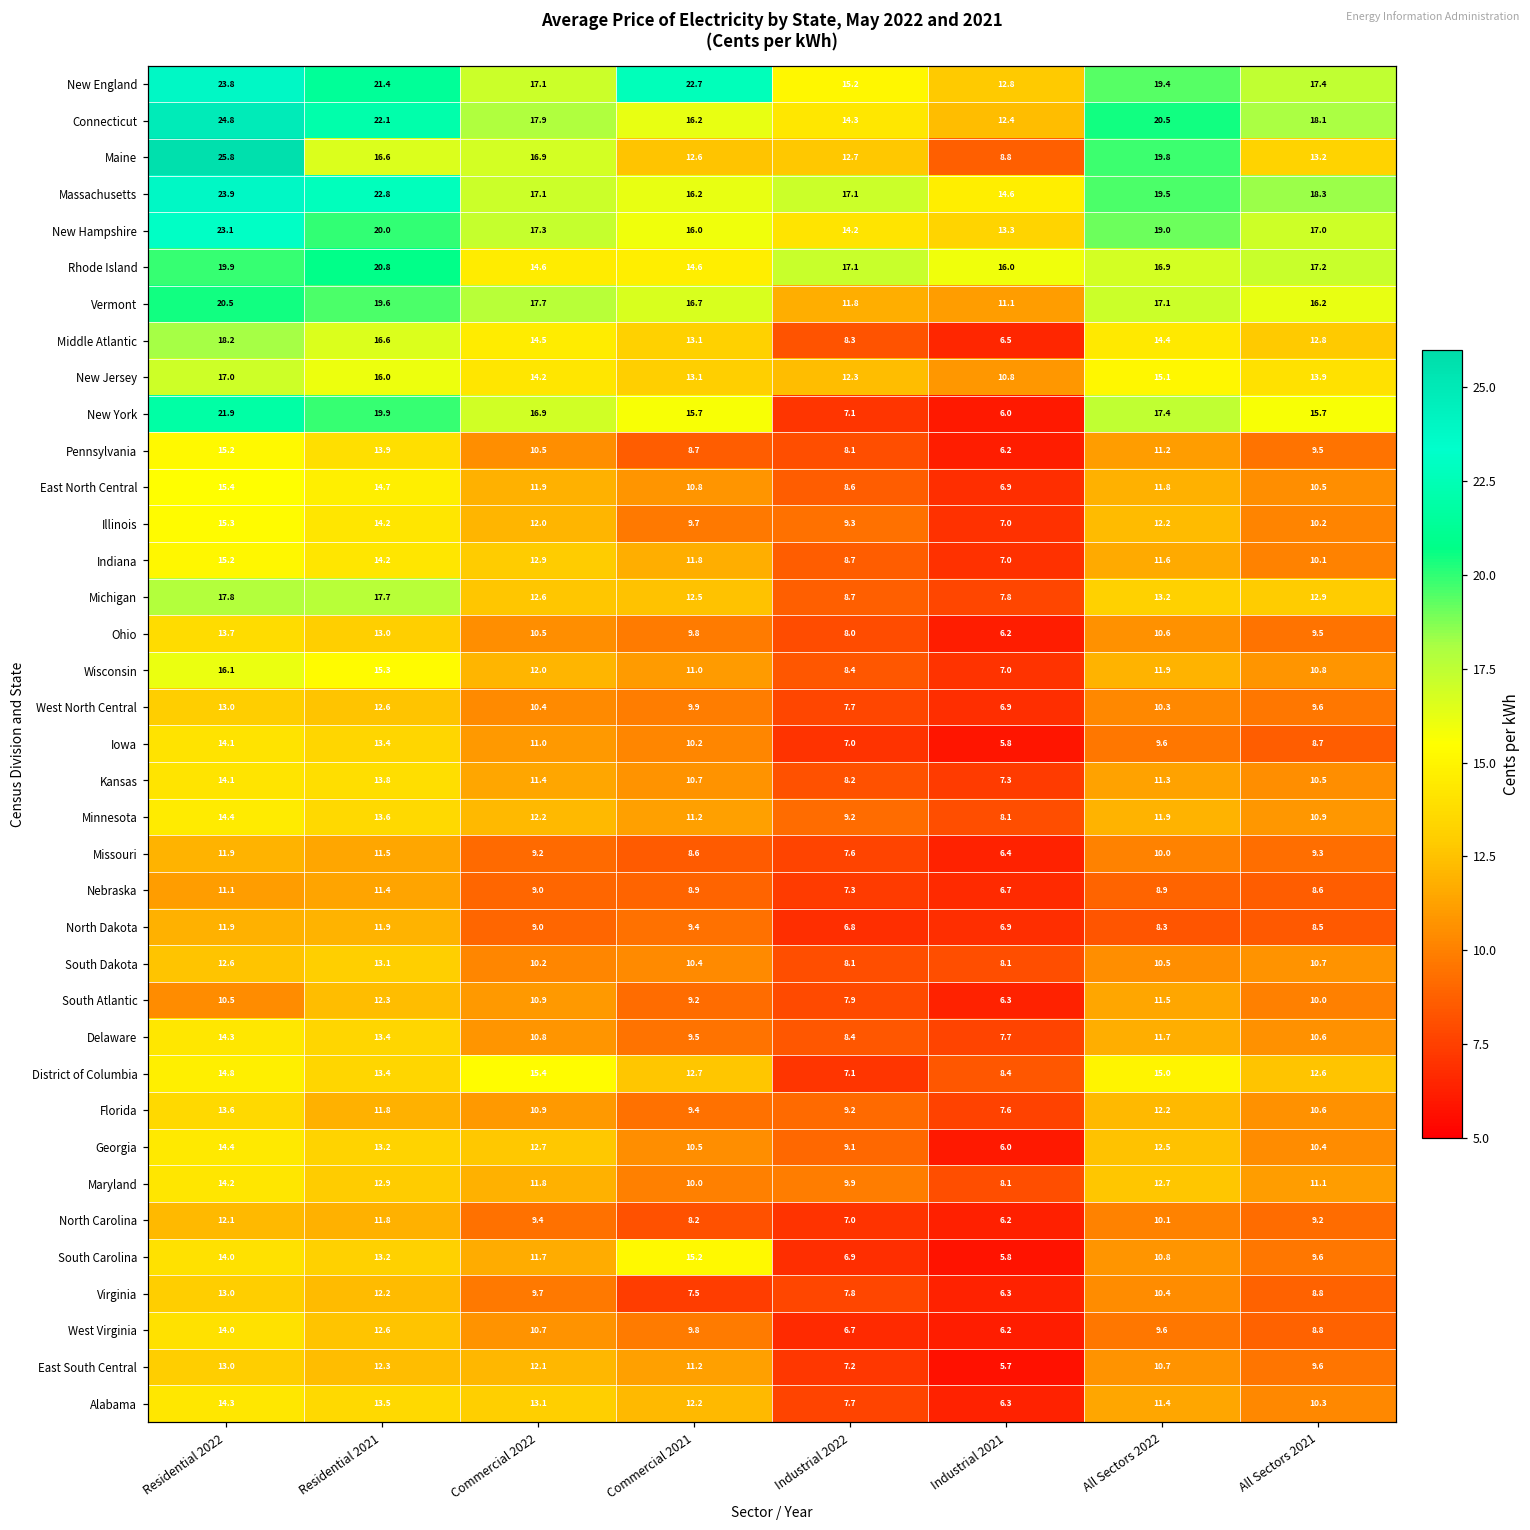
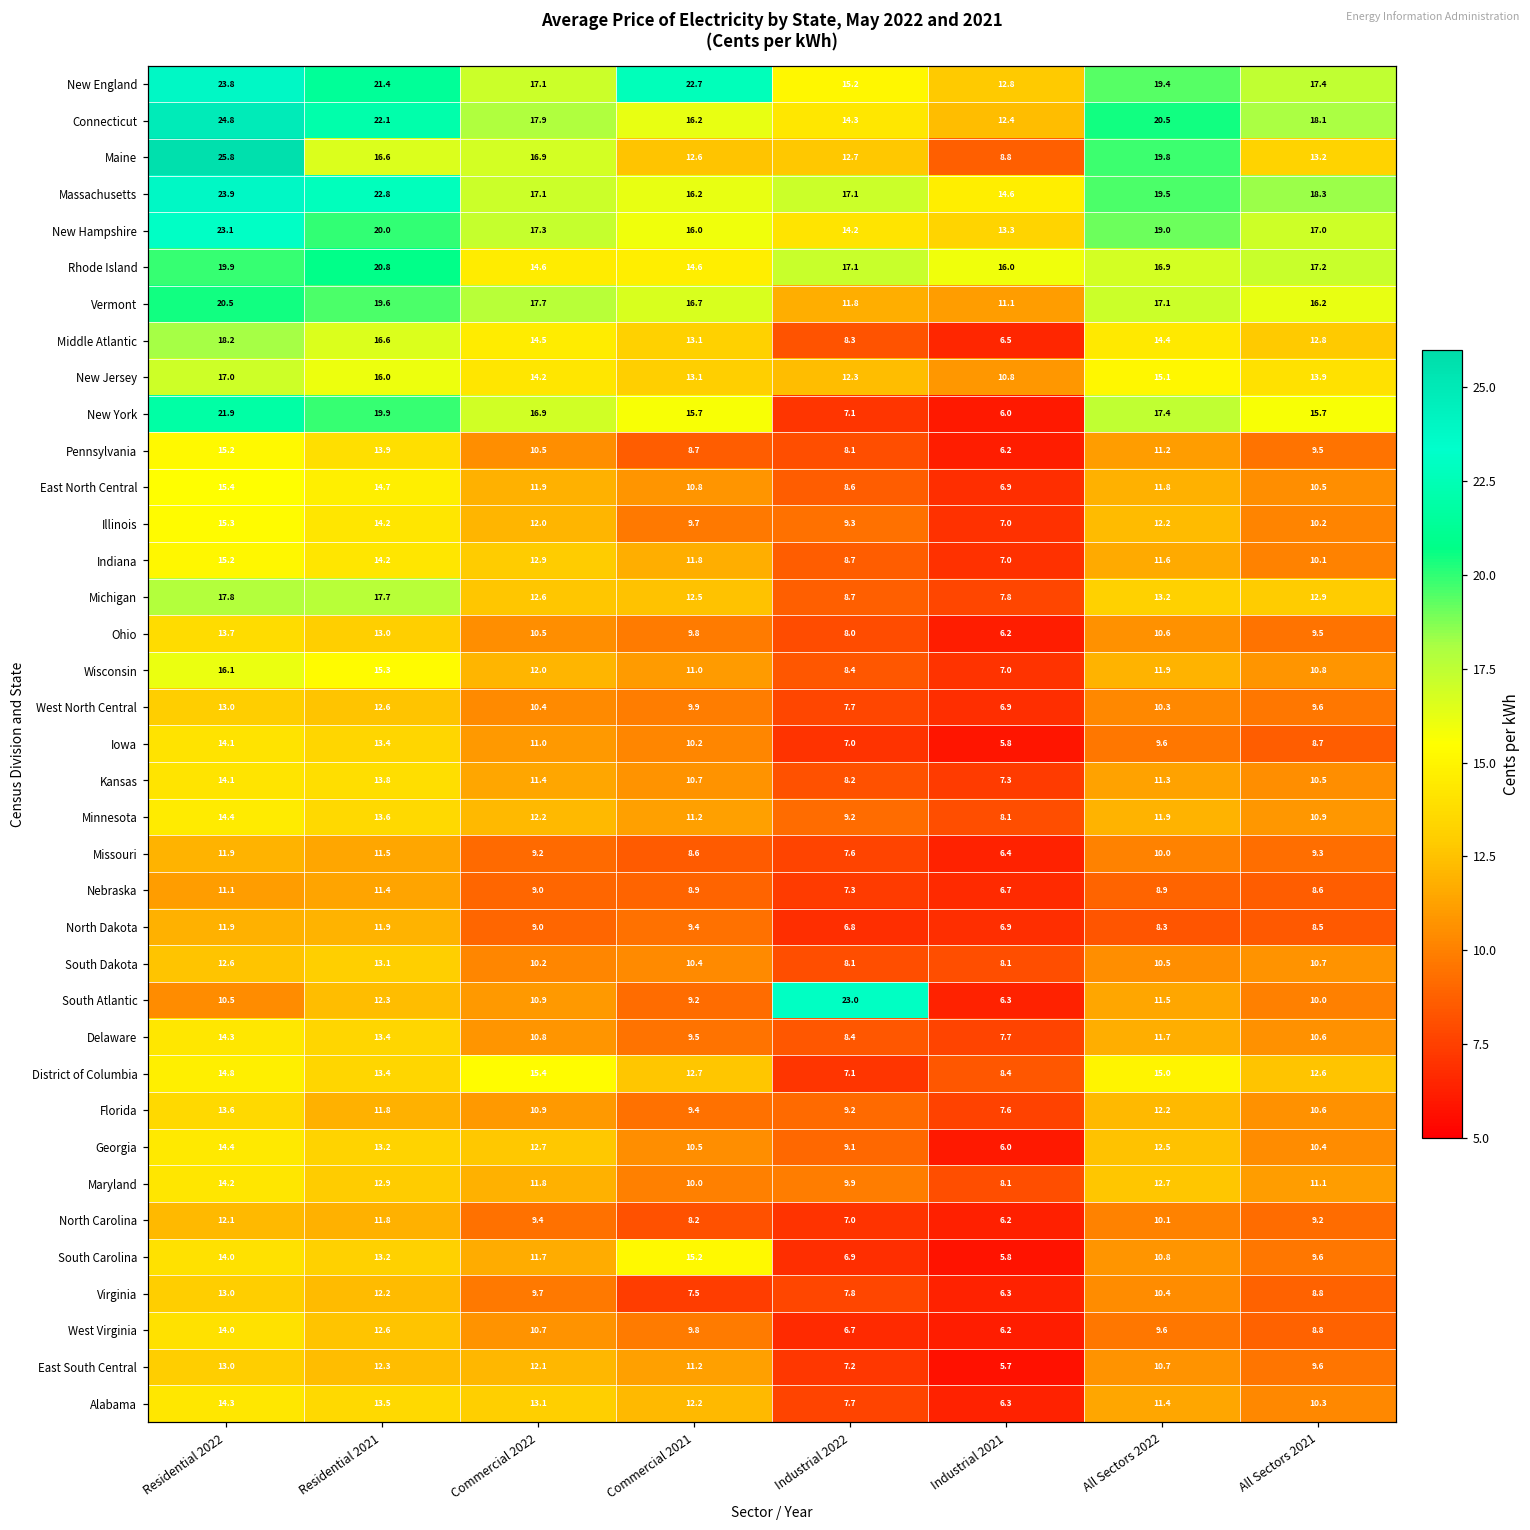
South Atlantic, Industrial 2022: 7.9 -> 23.0
